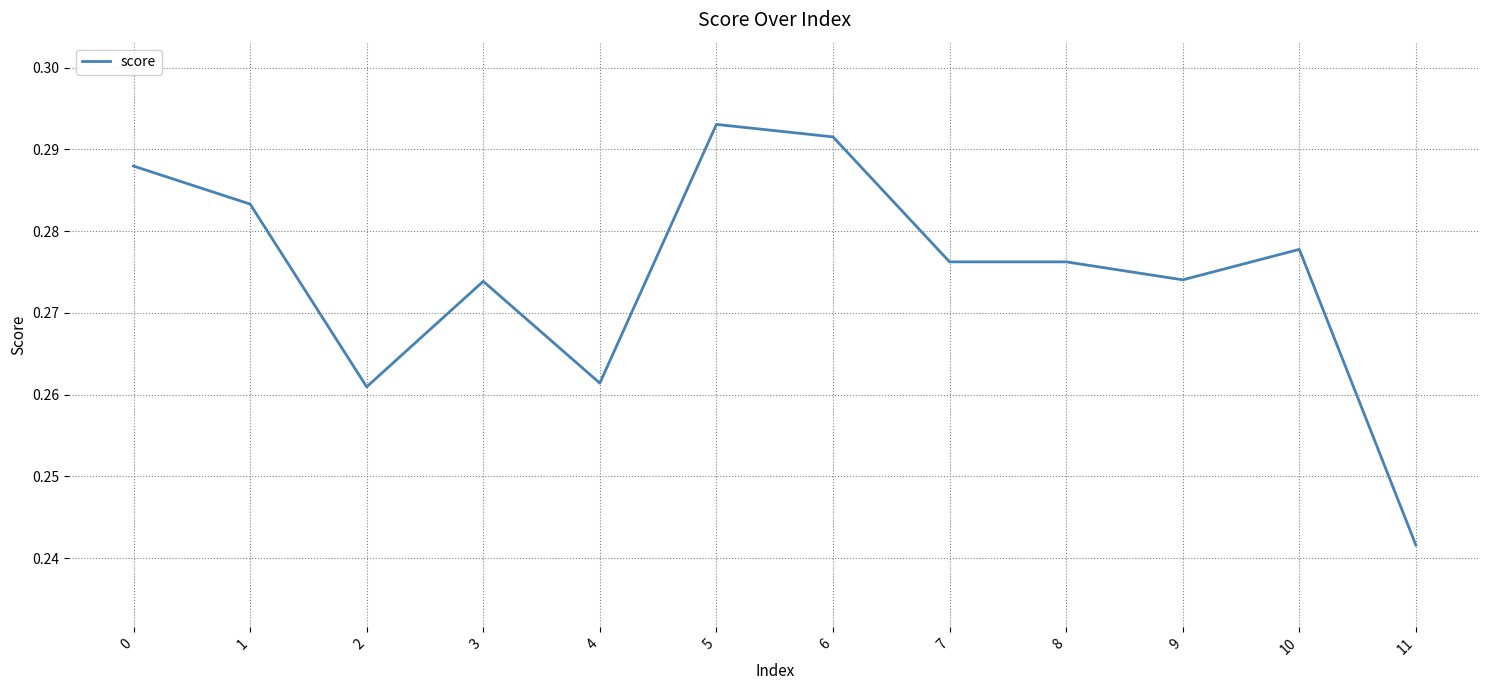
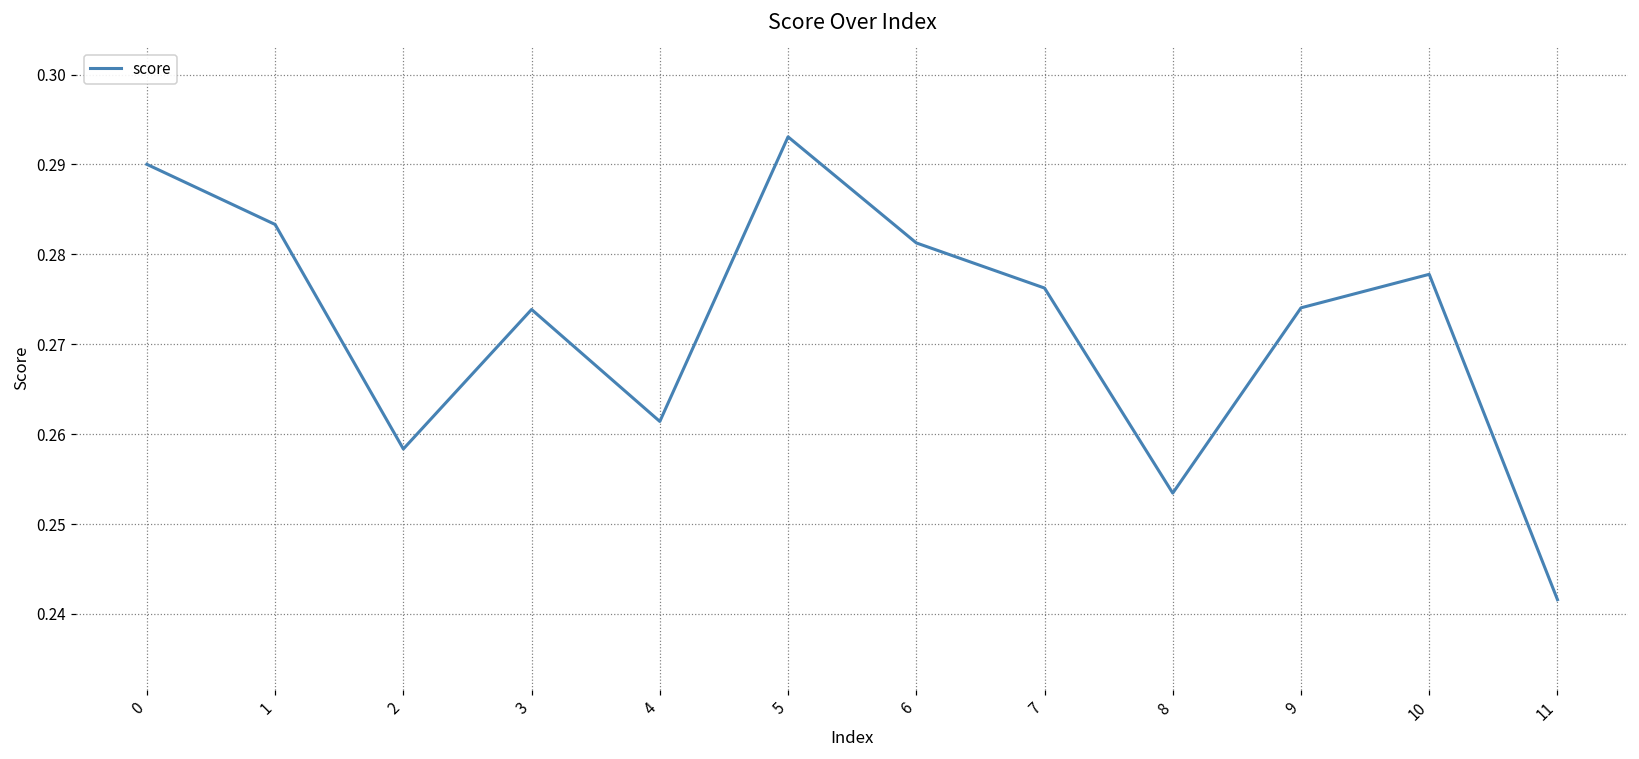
0: 0.288 -> 0.290
2: 0.261 -> 0.258
6: 0.292 -> 0.281
8: 0.276 -> 0.253
